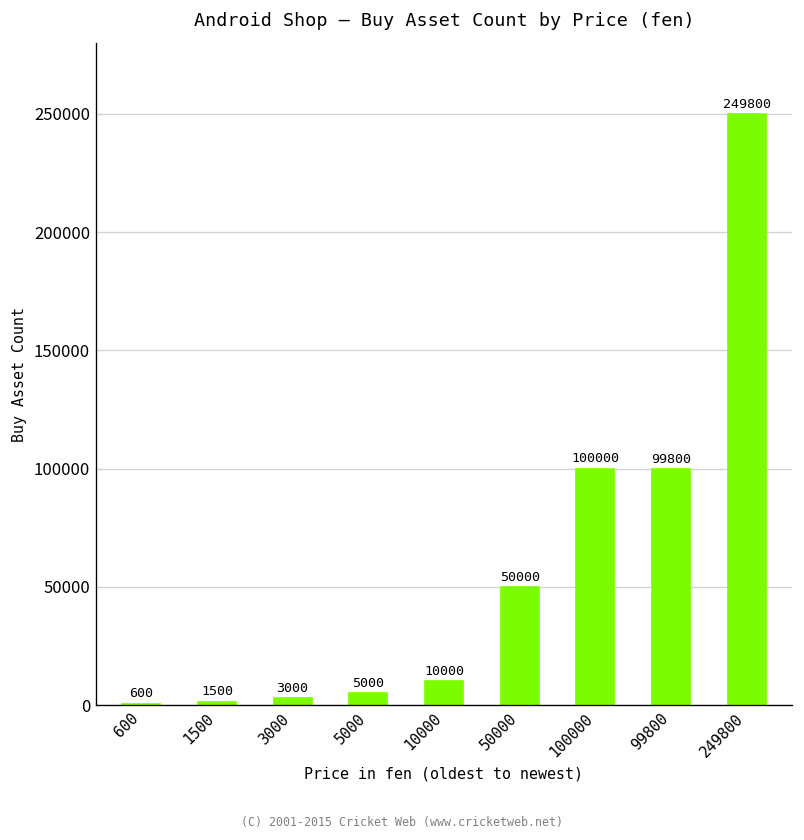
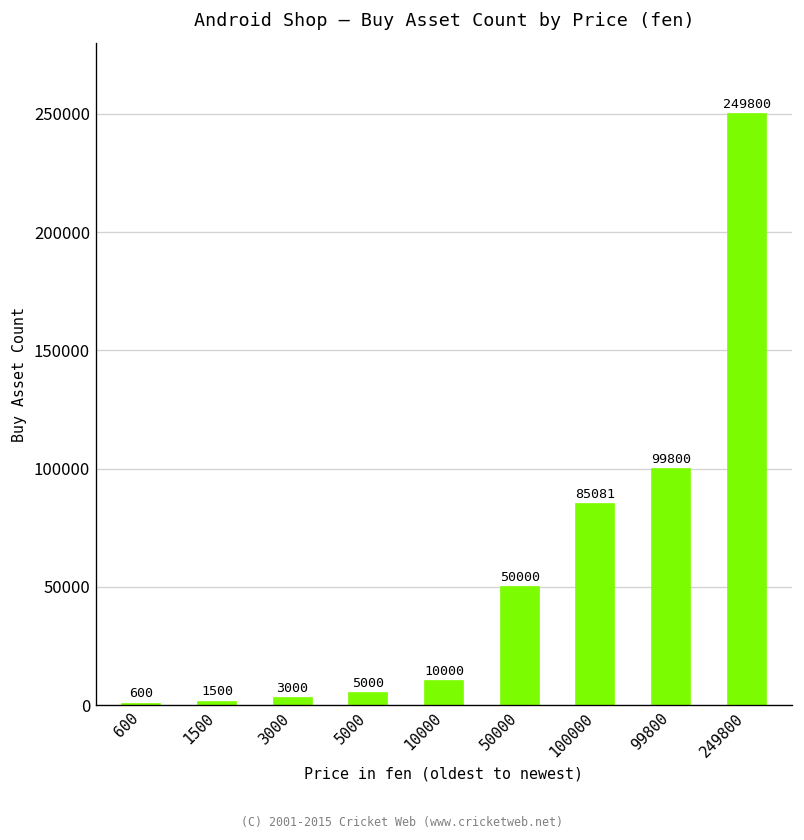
100000: 100000 -> 85081
